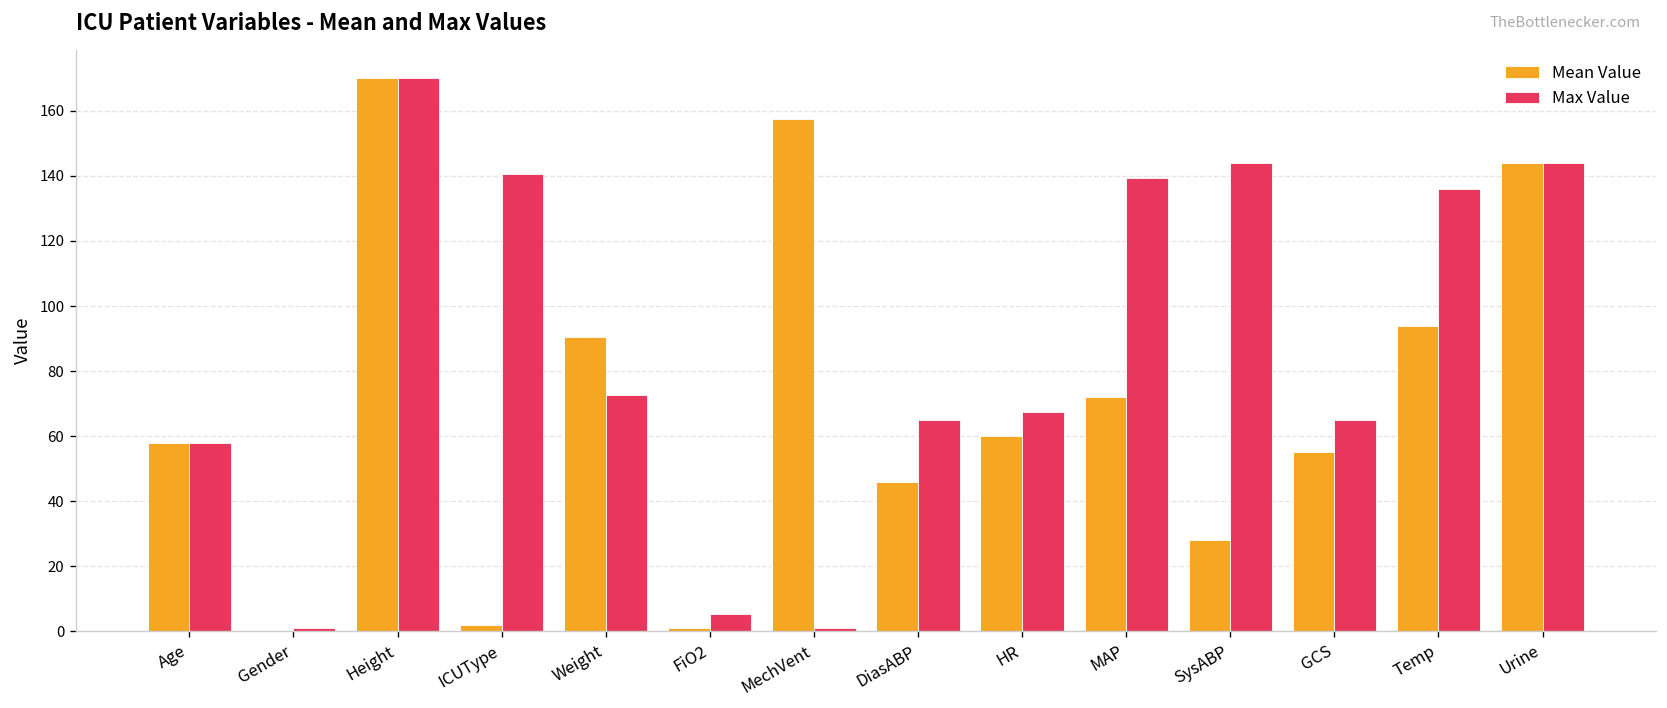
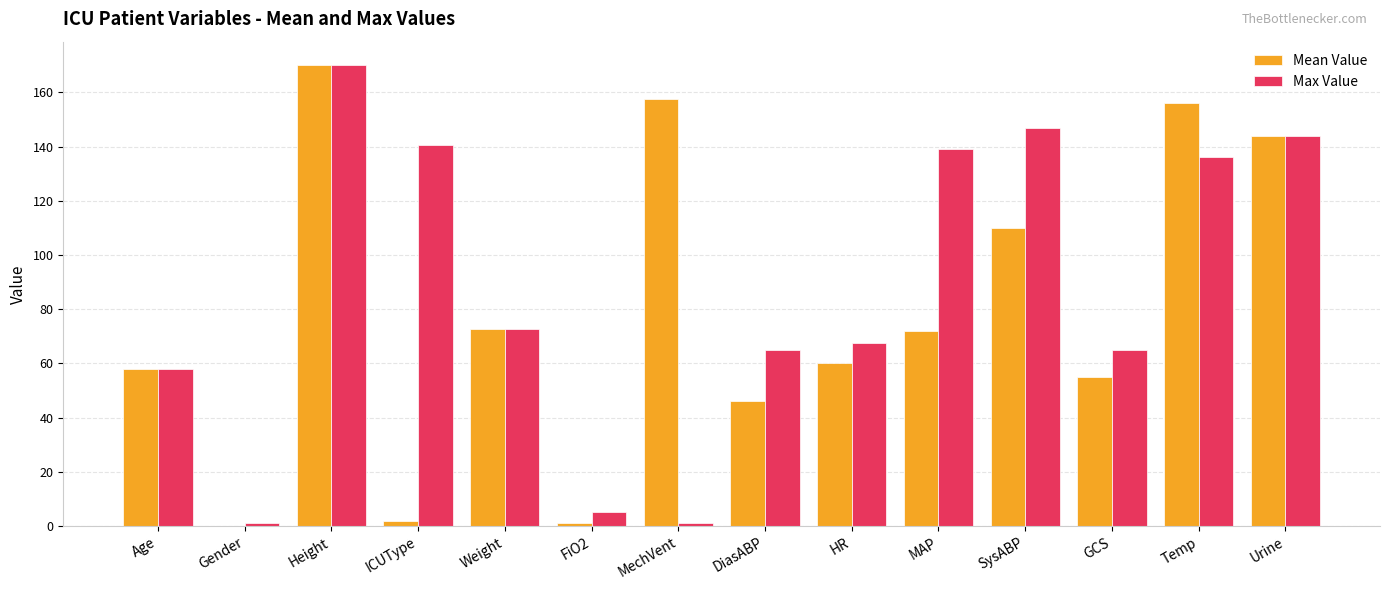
Mean Value, Weight: 91 -> 73
Mean Value, SysABP: 28 -> 110
Max Value, SysABP: 144 -> 147
Mean Value, Temp: 94 -> 156
